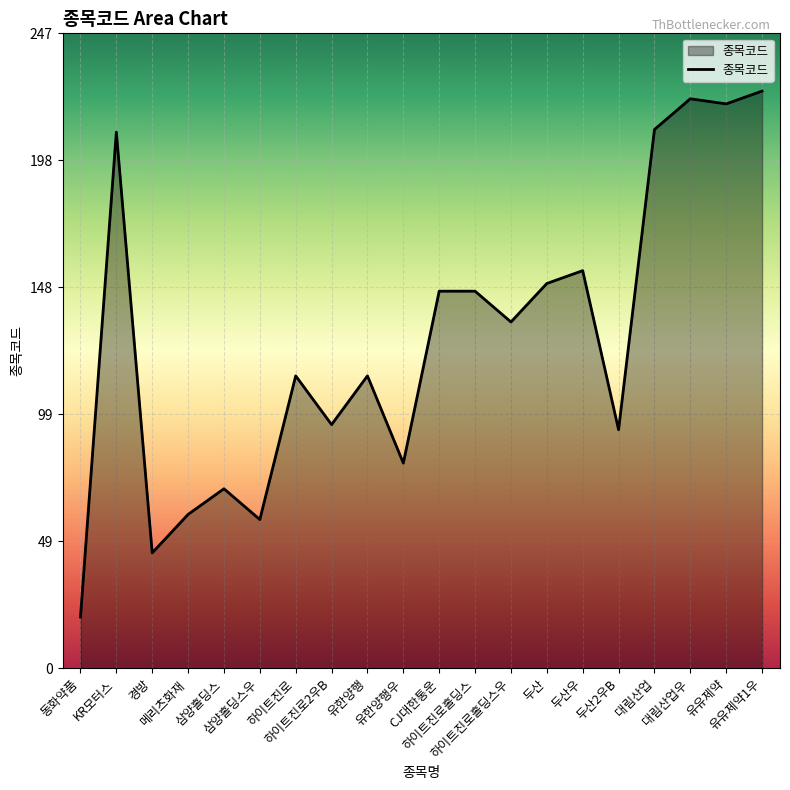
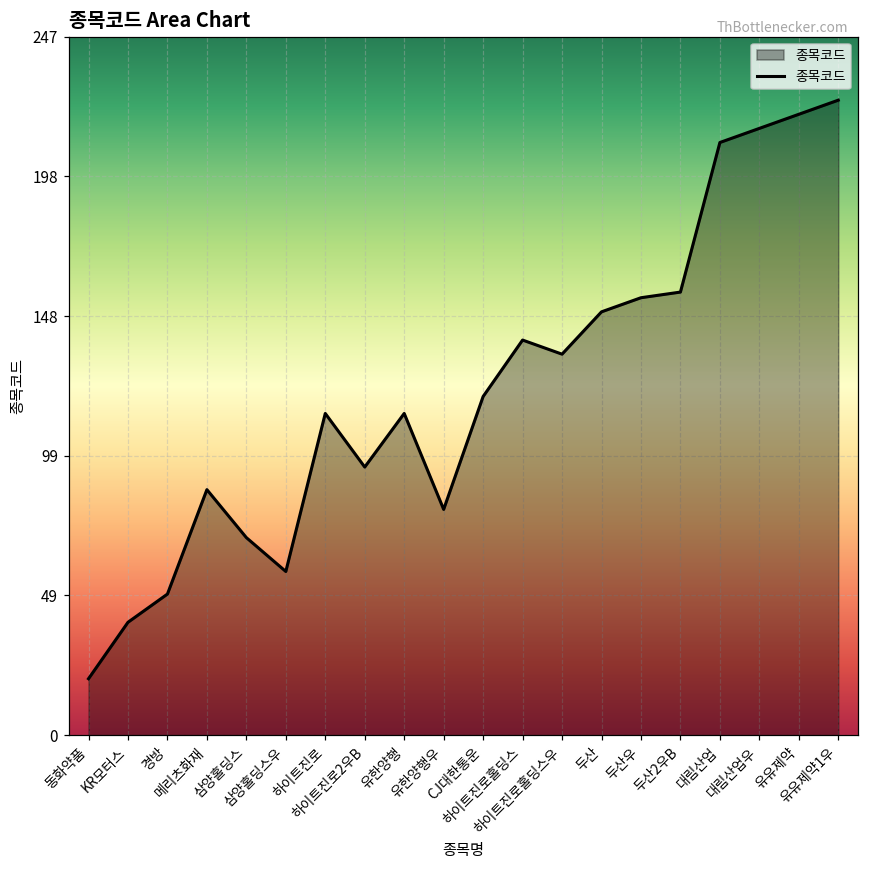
KR모터스: 209 -> 40
경방: 45 -> 50
메리츠화재: 60 -> 87
CJ대한통운: 147 -> 120
하이트진로홀딩스: 147 -> 140
두산2우B: 93 -> 157
대림산업우: 222 -> 215
